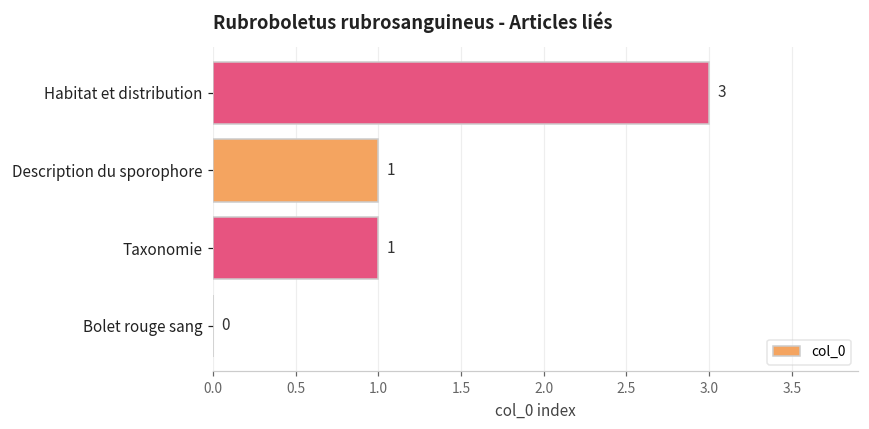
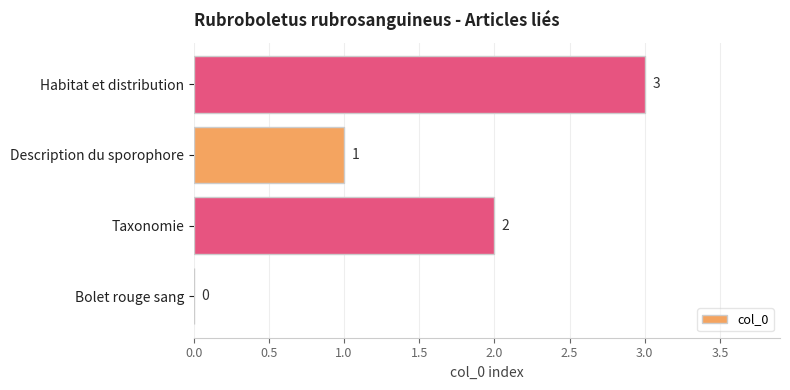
Taxonomie: 1 -> 2
